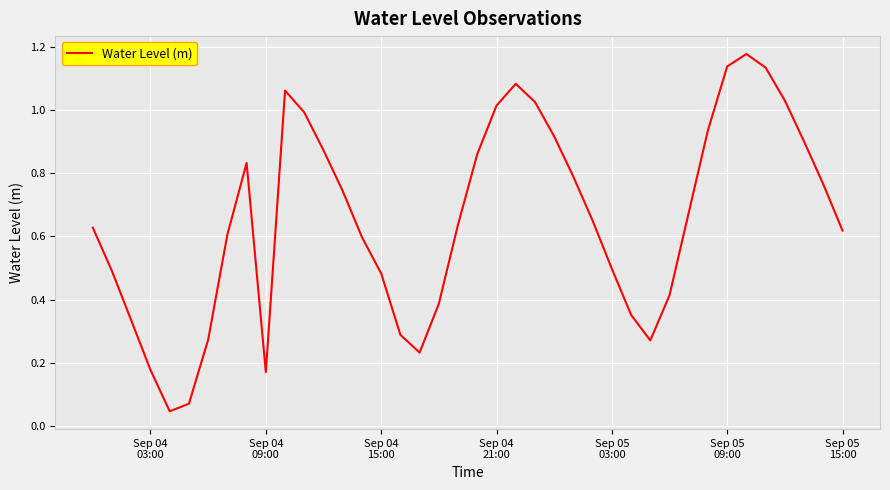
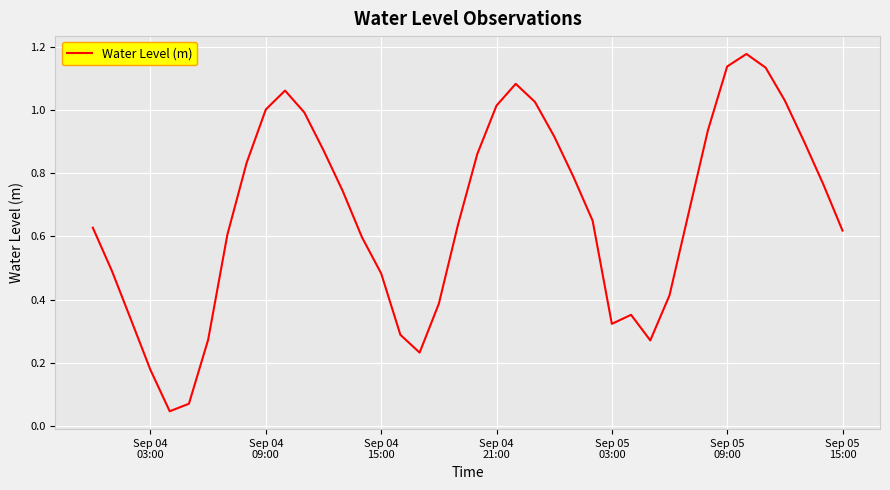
Sep 04 09:00: 0.17 -> 1.00
Sep 05 03:00: 0.50 -> 0.32
